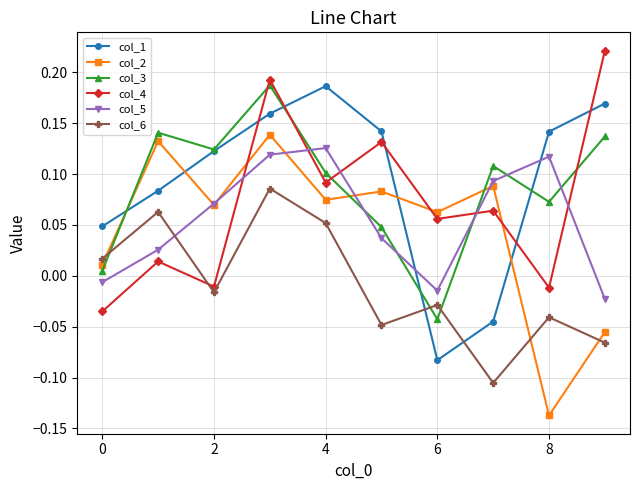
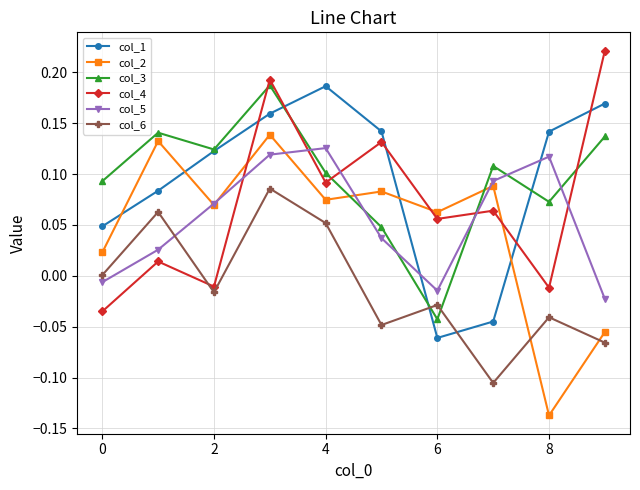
col_2, 0: 0.011 -> 0.023
col_3, 0: 0.005 -> 0.093
col_6, 0: 0.017 -> 0.001
col_1, 6: -0.083 -> -0.061
